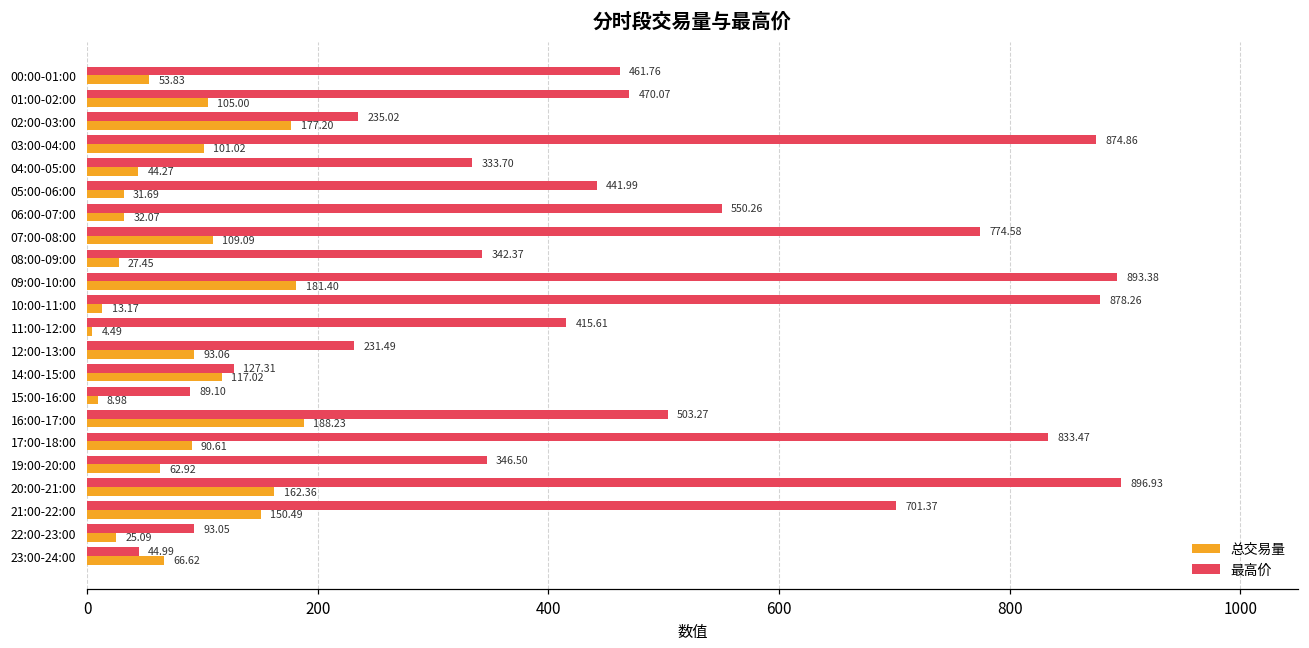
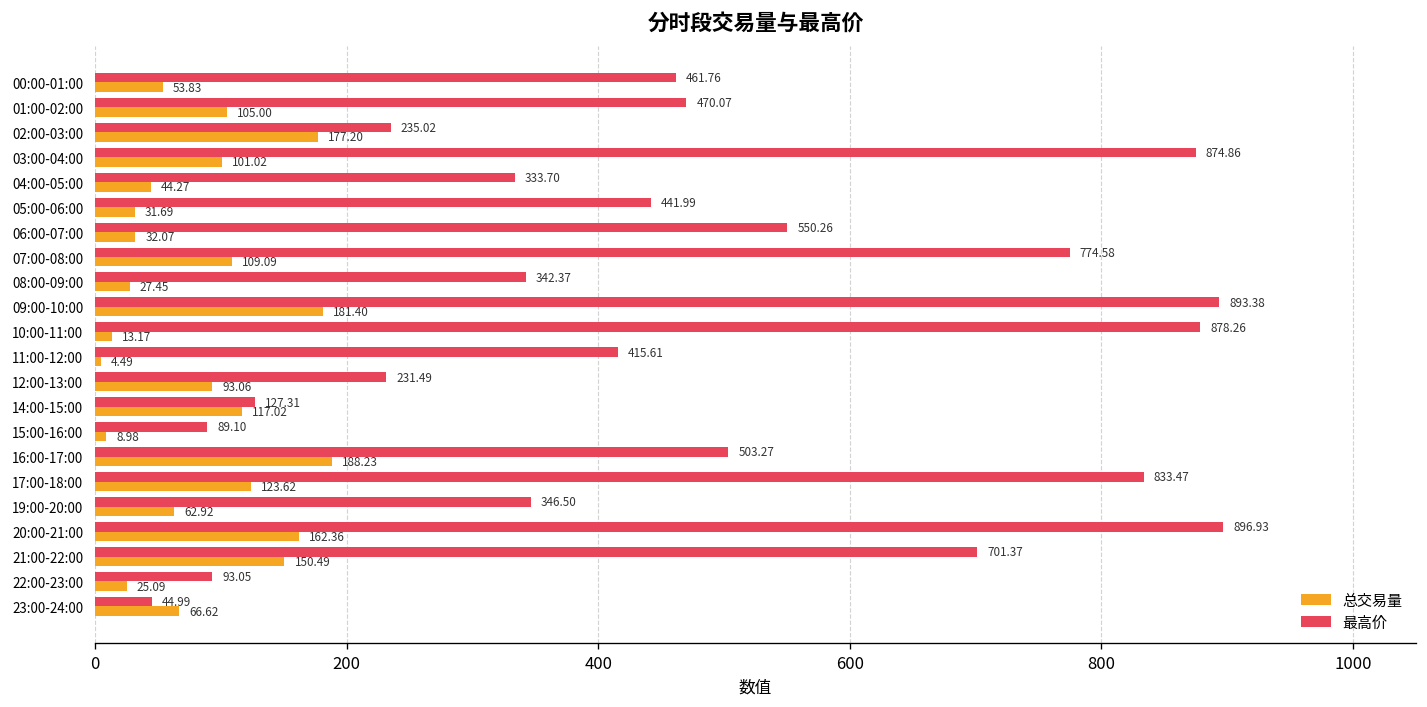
总交易量, 17:00-18:00: 90.61 -> 123.62
